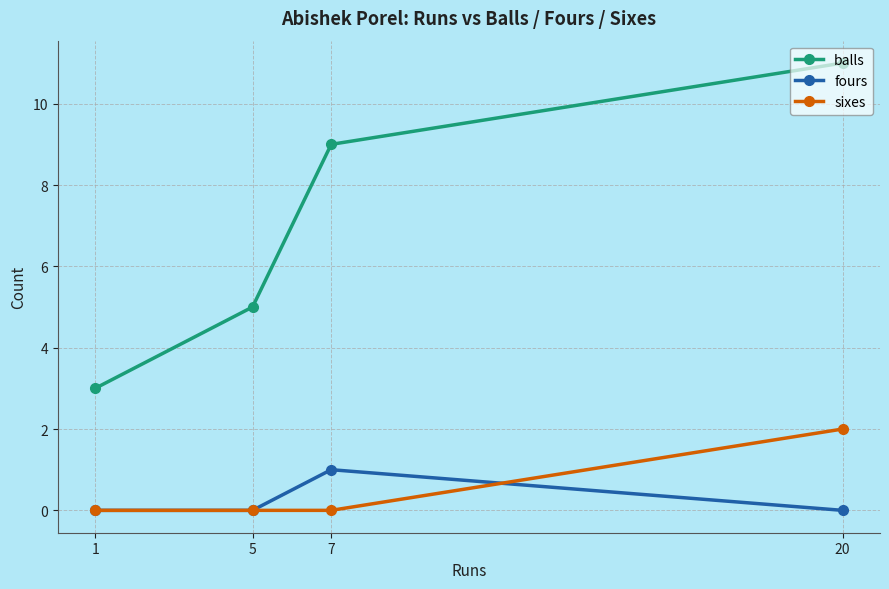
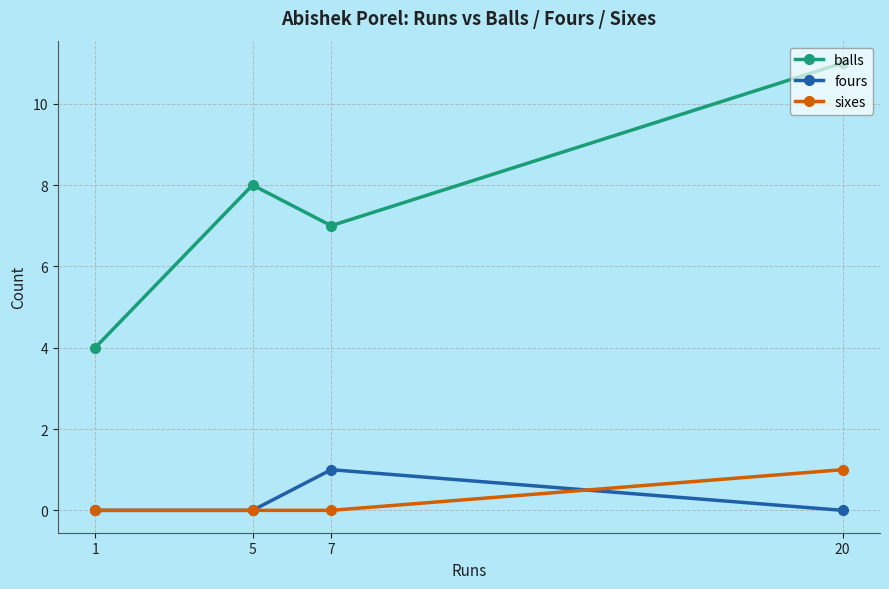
balls, 1: 3 -> 4
balls, 5: 5 -> 8
balls, 7: 9 -> 7
sixes, 20: 2 -> 1
